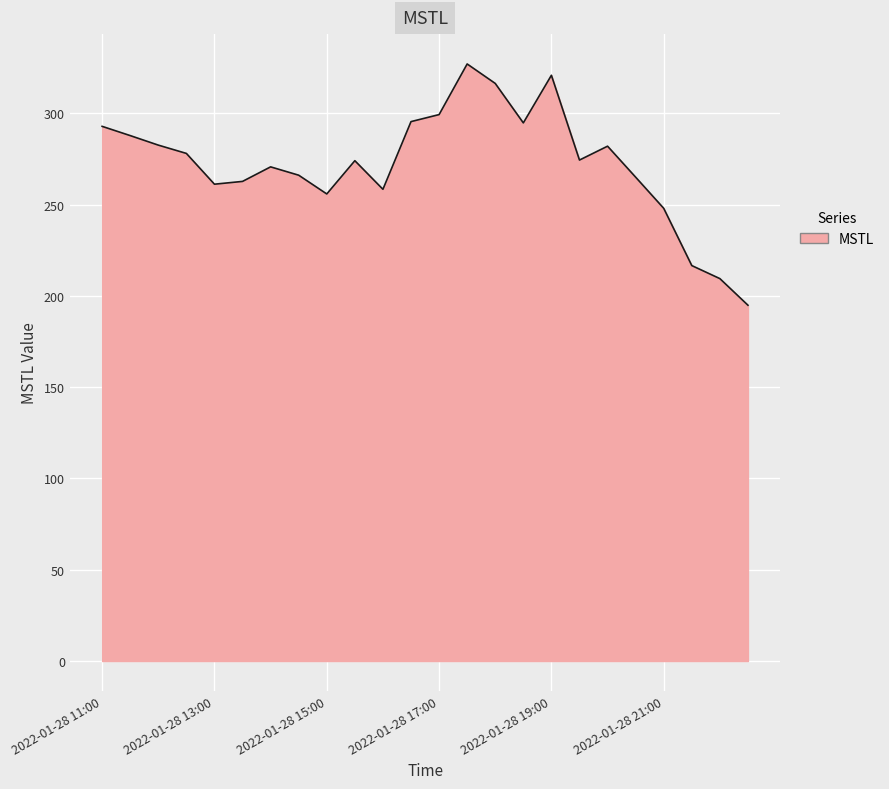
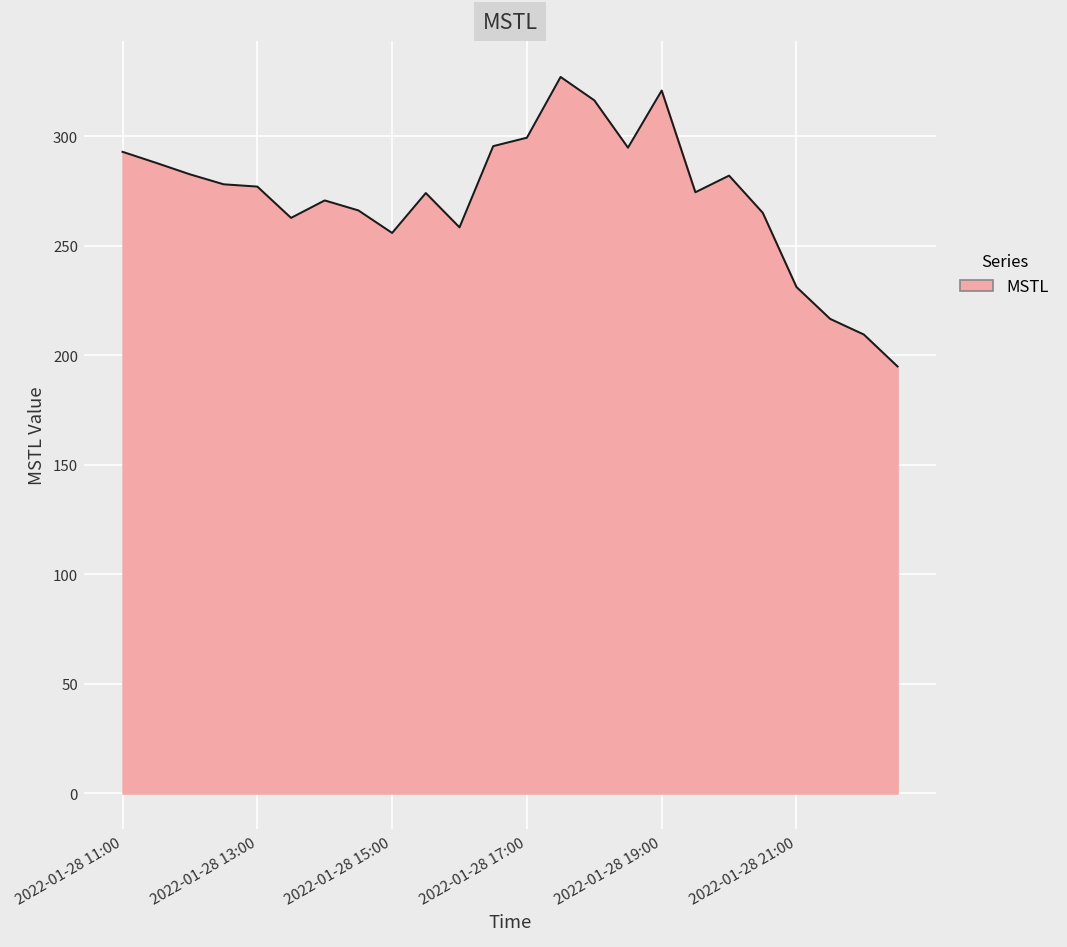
2022-01-28 13:00: 261 -> 277
2022-01-28 21:00: 248 -> 231
